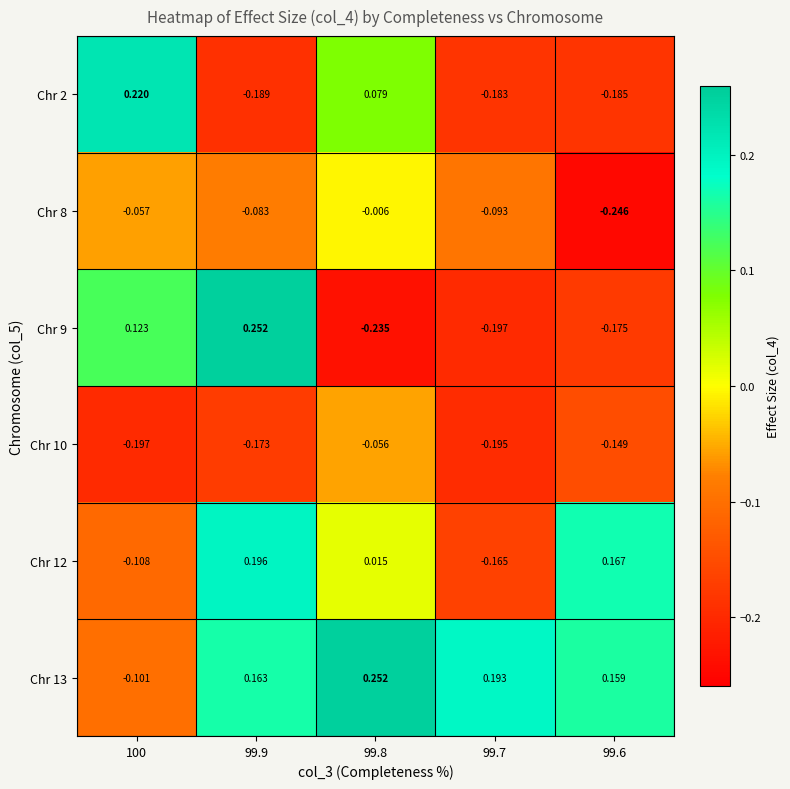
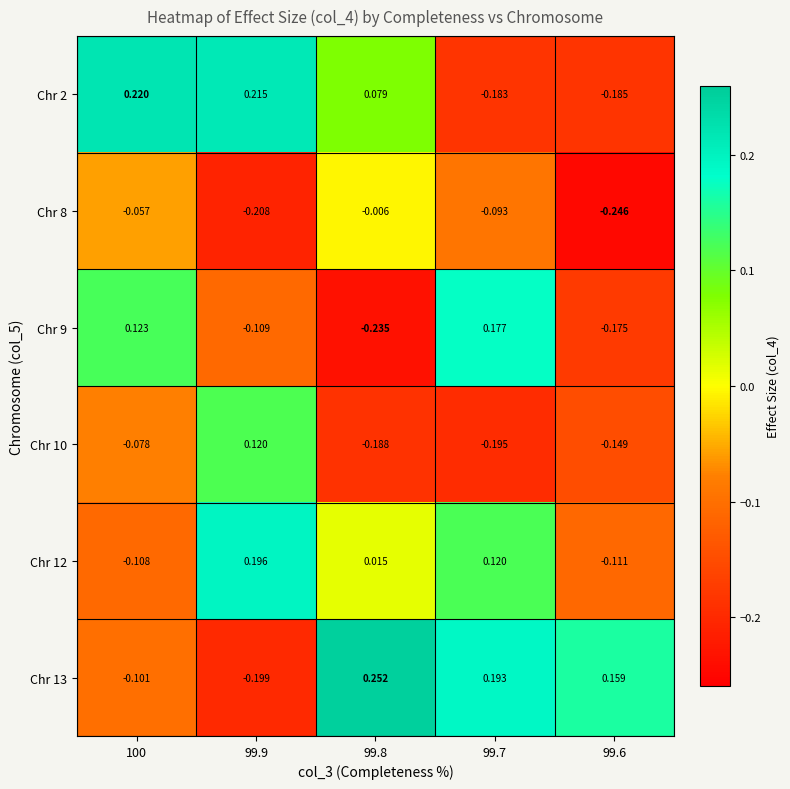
Chr 2, 99.9: -0.189 -> 0.215
Chr 8, 99.9: -0.083 -> -0.208
Chr 9, 99.9: 0.252 -> -0.109
Chr 9, 99.7: -0.197 -> 0.177
Chr 10, 100: -0.197 -> -0.078
Chr 10, 99.9: -0.173 -> 0.120
Chr 10, 99.8: -0.056 -> -0.188
Chr 12, 99.7: -0.165 -> 0.120
Chr 12, 99.6: 0.167 -> -0.111
Chr 13, 99.9: 0.163 -> -0.199
